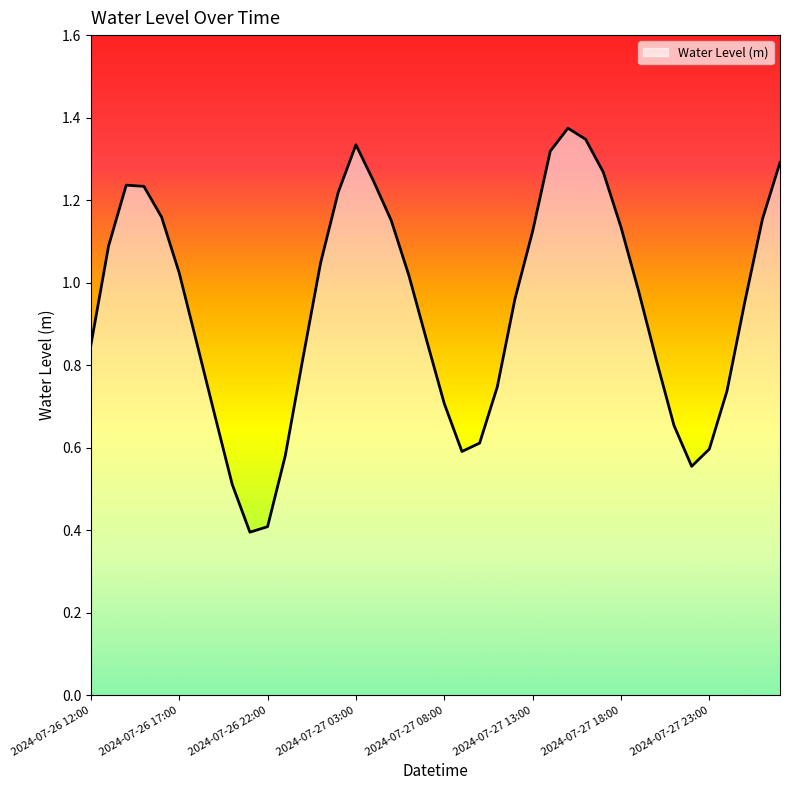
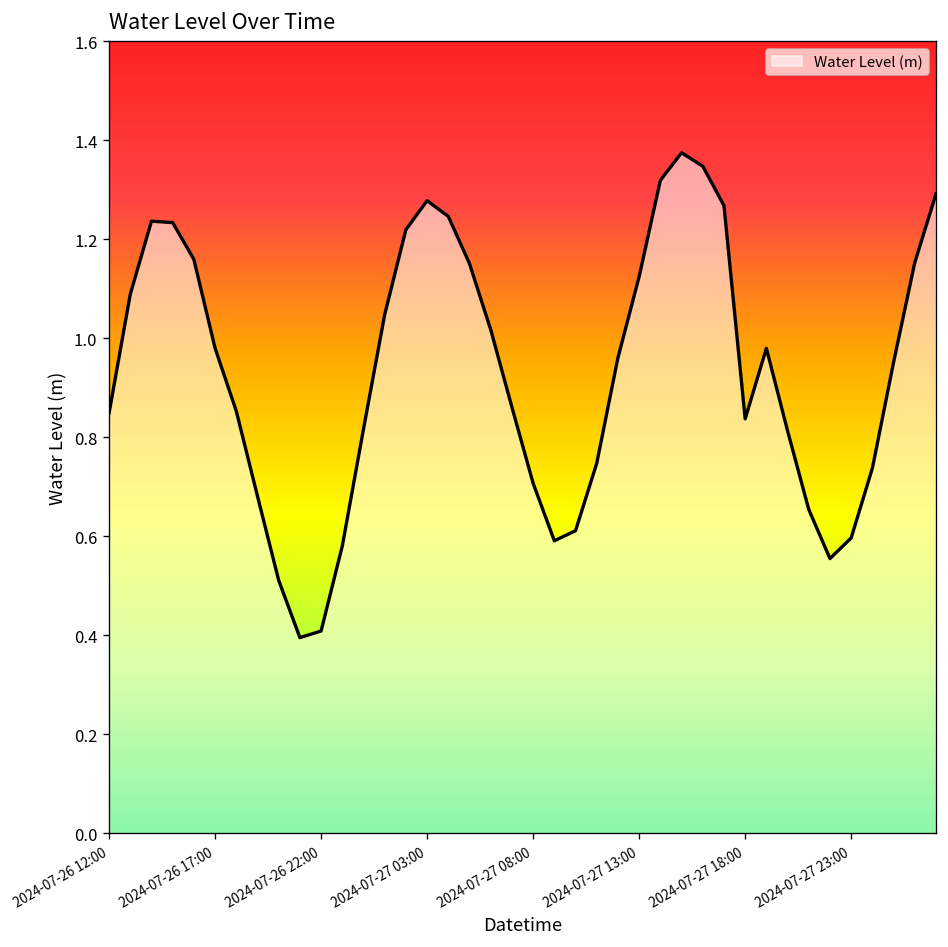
2024-07-26 17:00: 1.02 -> 0.98
2024-07-27 03:00: 1.33 -> 1.28
2024-07-27 18:00: 1.13 -> 0.84
